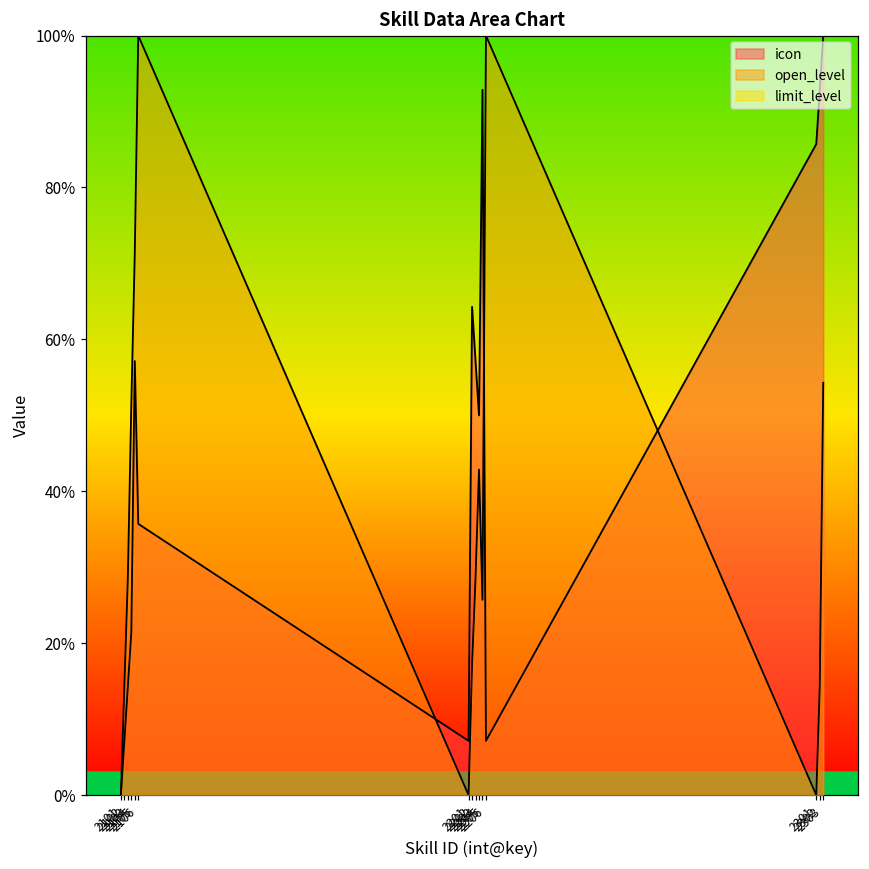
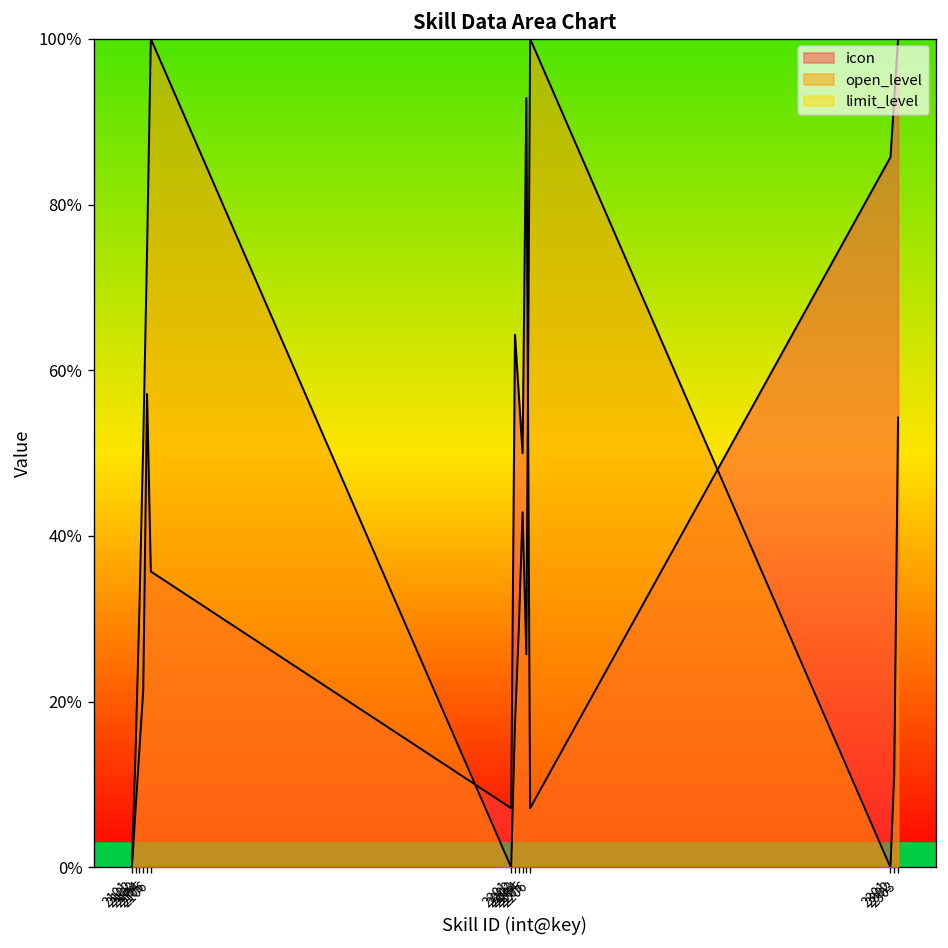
open_level, 2103: 29% -> 31%
open_level, 2105: 71% -> 74%
open_level, 2302: 14% -> 11%
